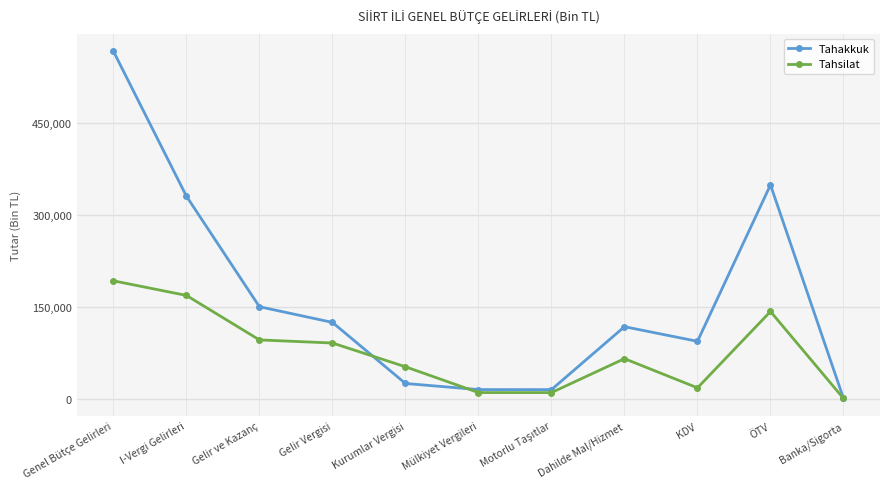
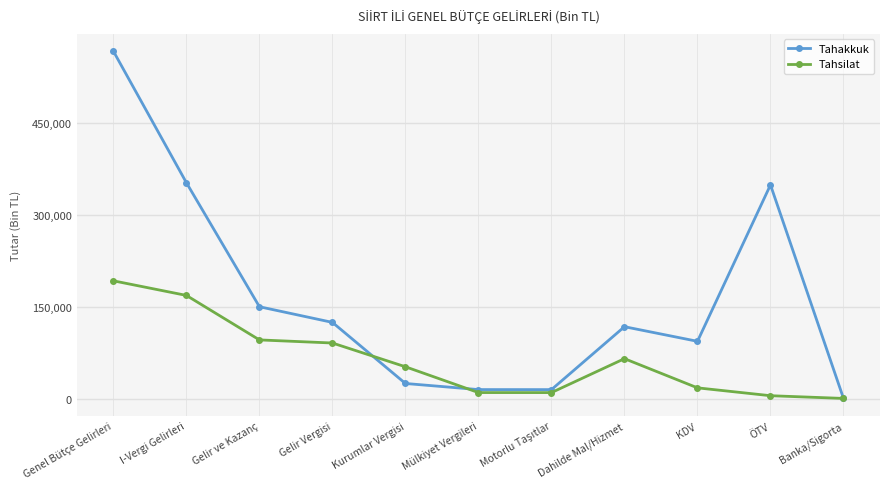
Tahakkuk, I-Vergi Gelirleri: 330,000 -> 350,000
Tahsilat, ÖTV: 140,000 -> 10,000
